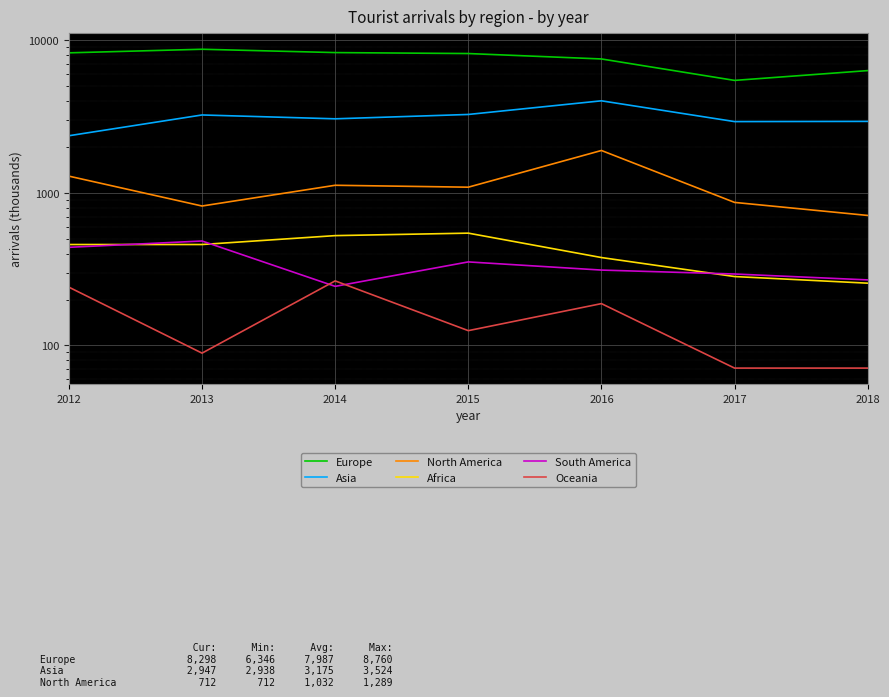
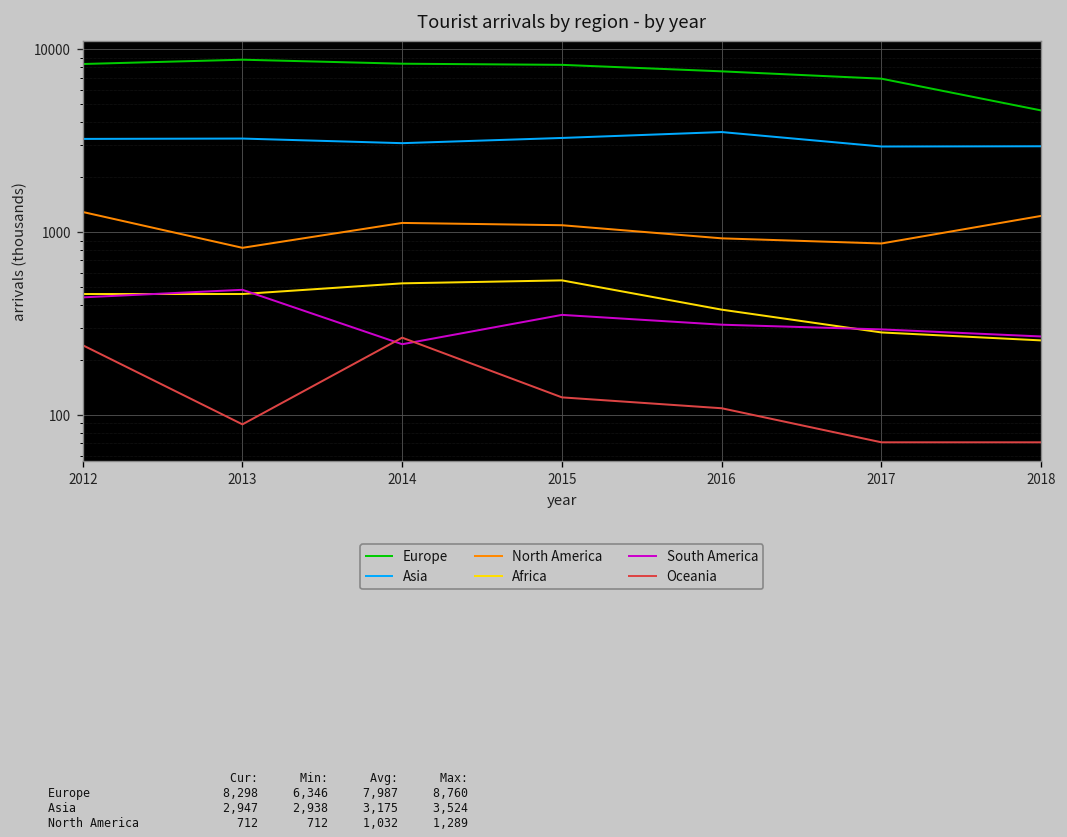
Asia, 2012: 2400 -> 3200
Asia, 2016: 4000 -> 3500
North America, 2016: 1900 -> 900
Oceania, 2016: 190 -> 110
Europe, 2017: 5500 -> 7000
Europe, 2018: 6300 -> 4600
North America, 2018: 700 -> 1200
